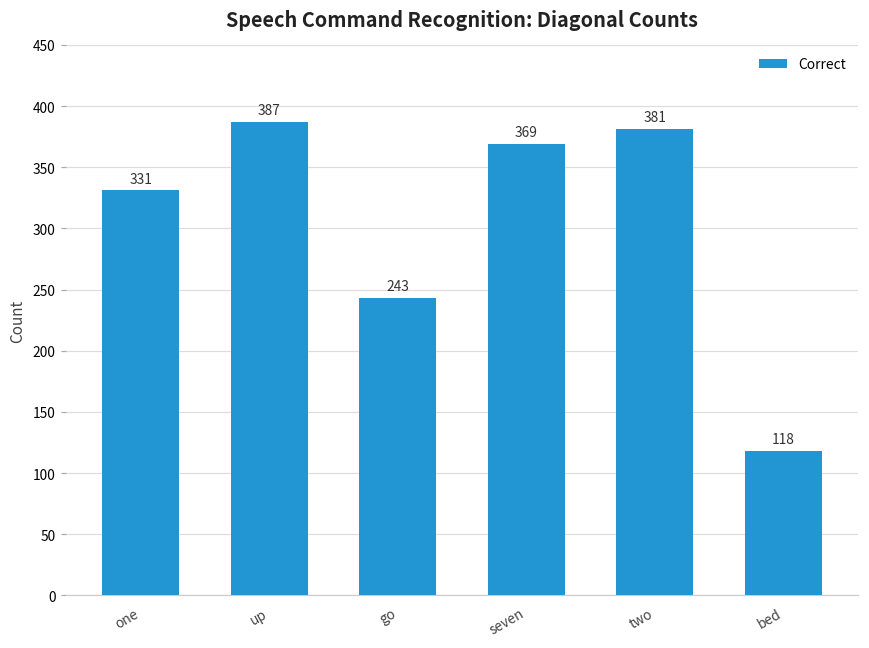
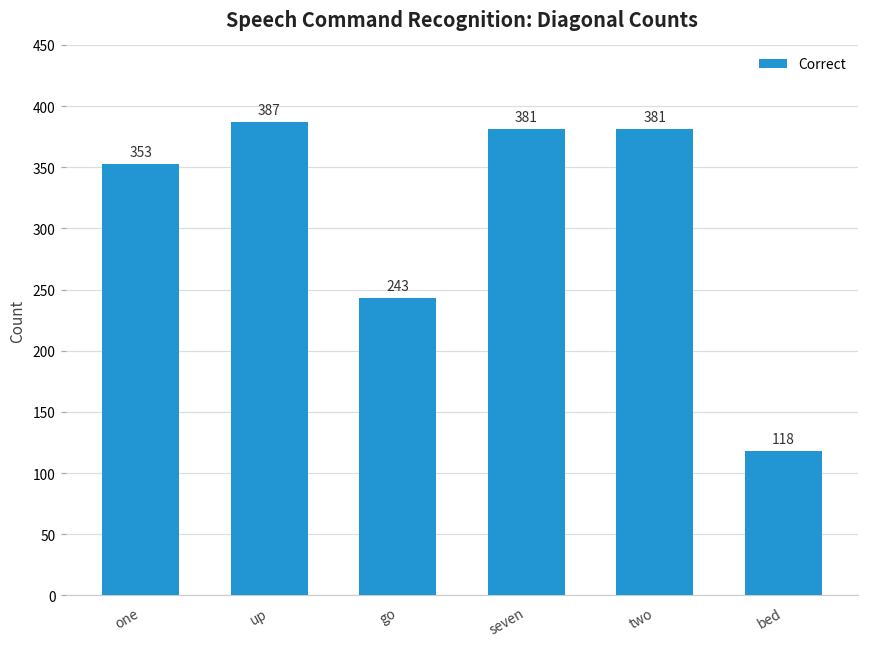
one: 331 -> 353
seven: 369 -> 381
